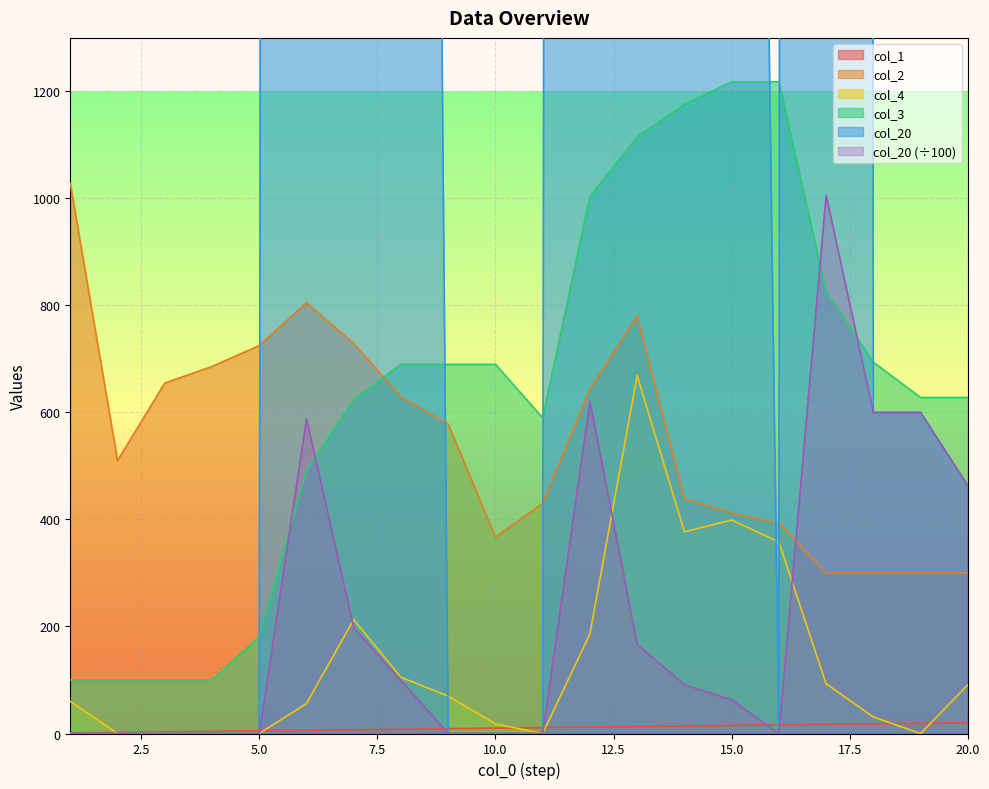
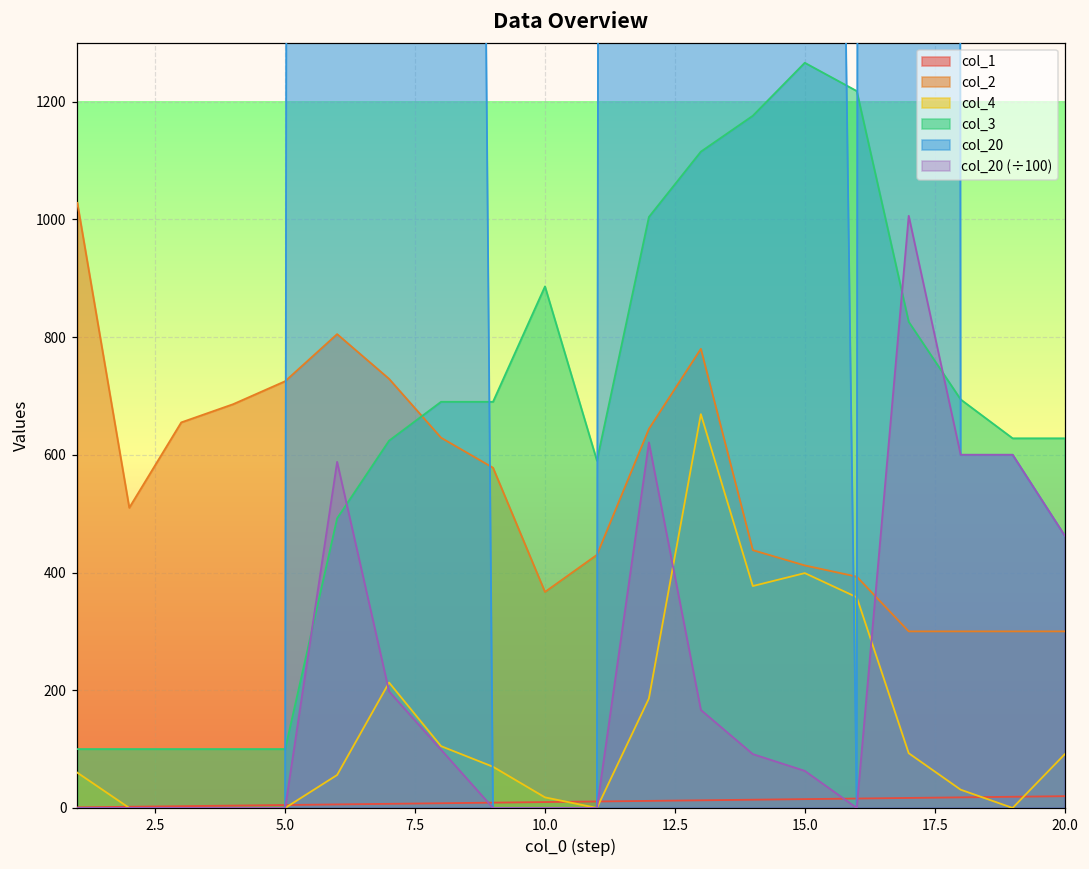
col_3, 5.0: 180 -> 100
col_3, 10.0: 690 -> 890
col_3, 15.0: 1220 -> 1270
